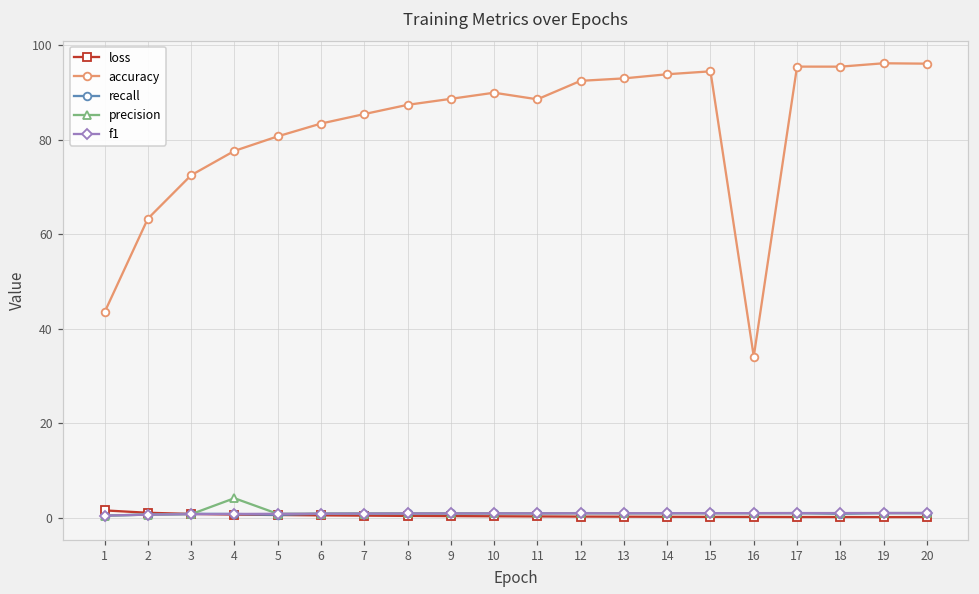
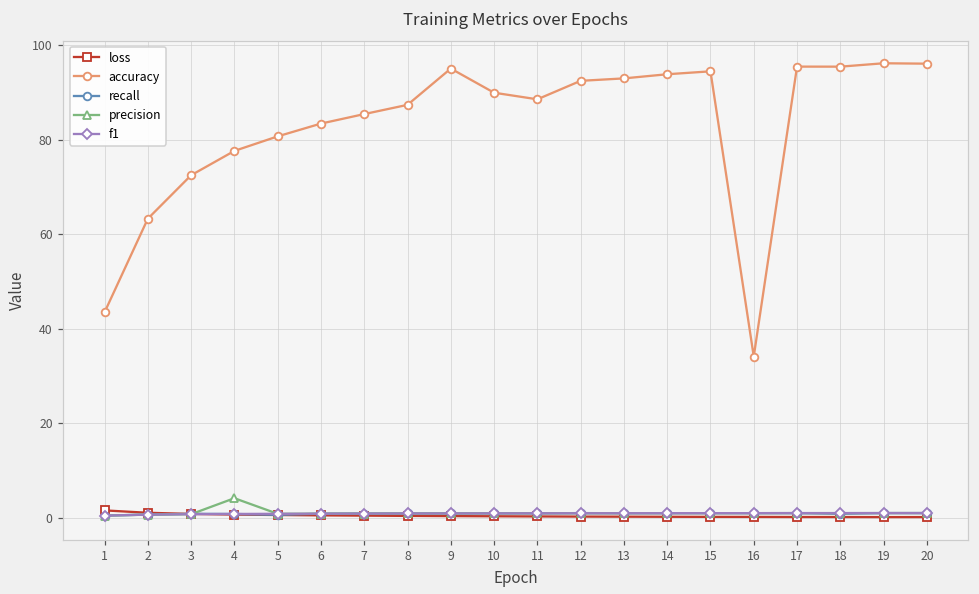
accuracy, 9: 89 -> 95
